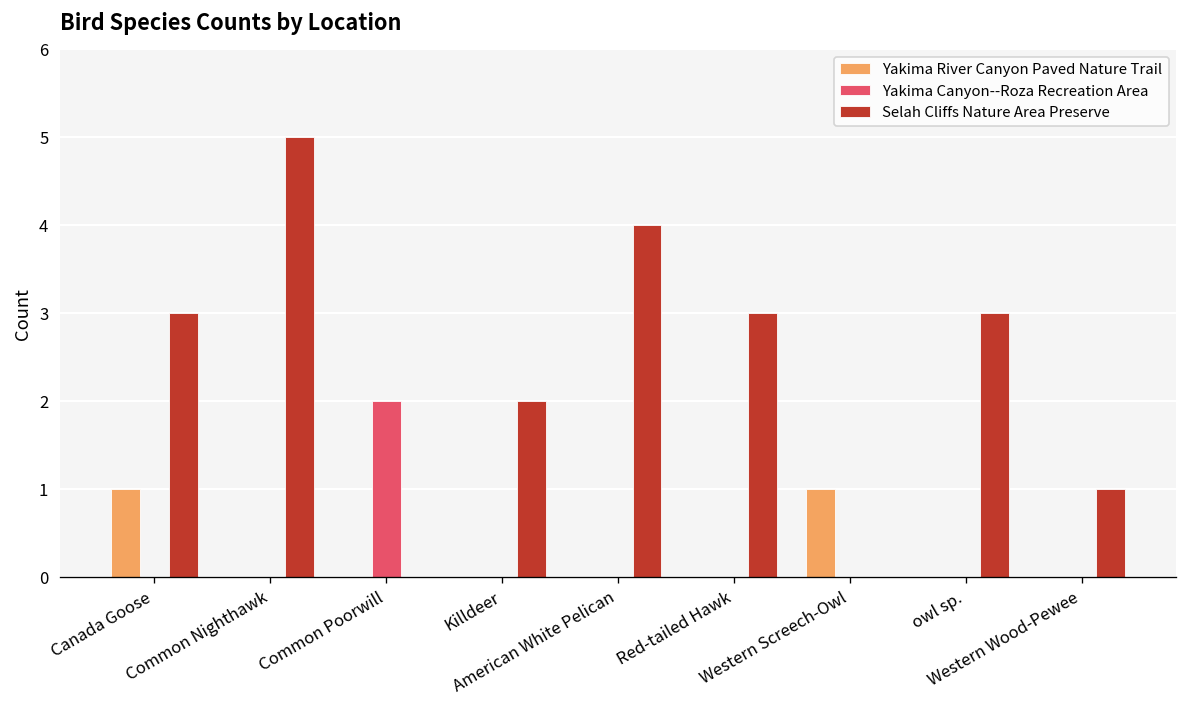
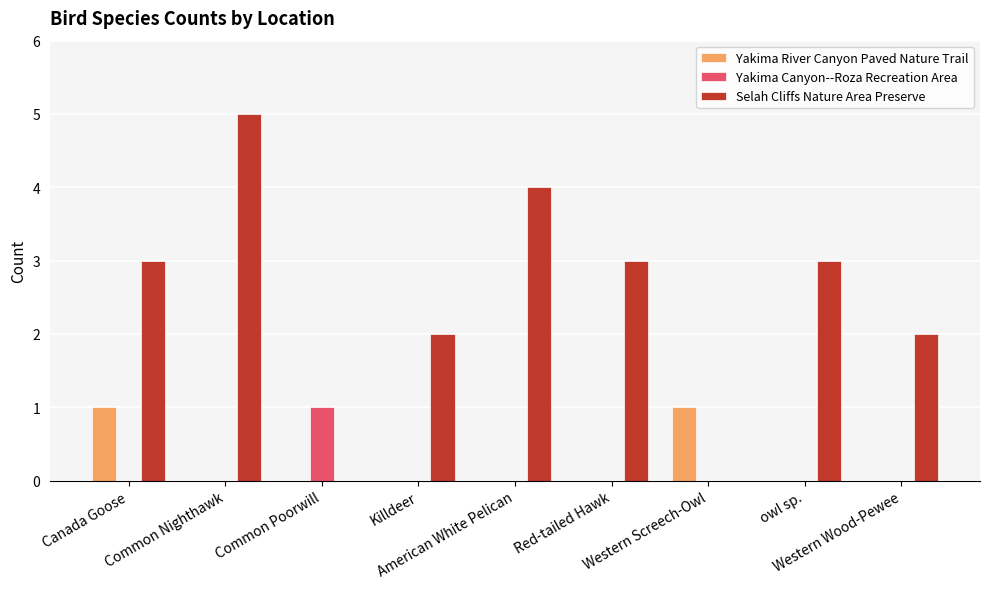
Yakima Canyon--Roza Recreation Area, Common Poorwill: 2 -> 1
Selah Cliffs Nature Area Preserve, Western Wood-Pewee: 1 -> 2
